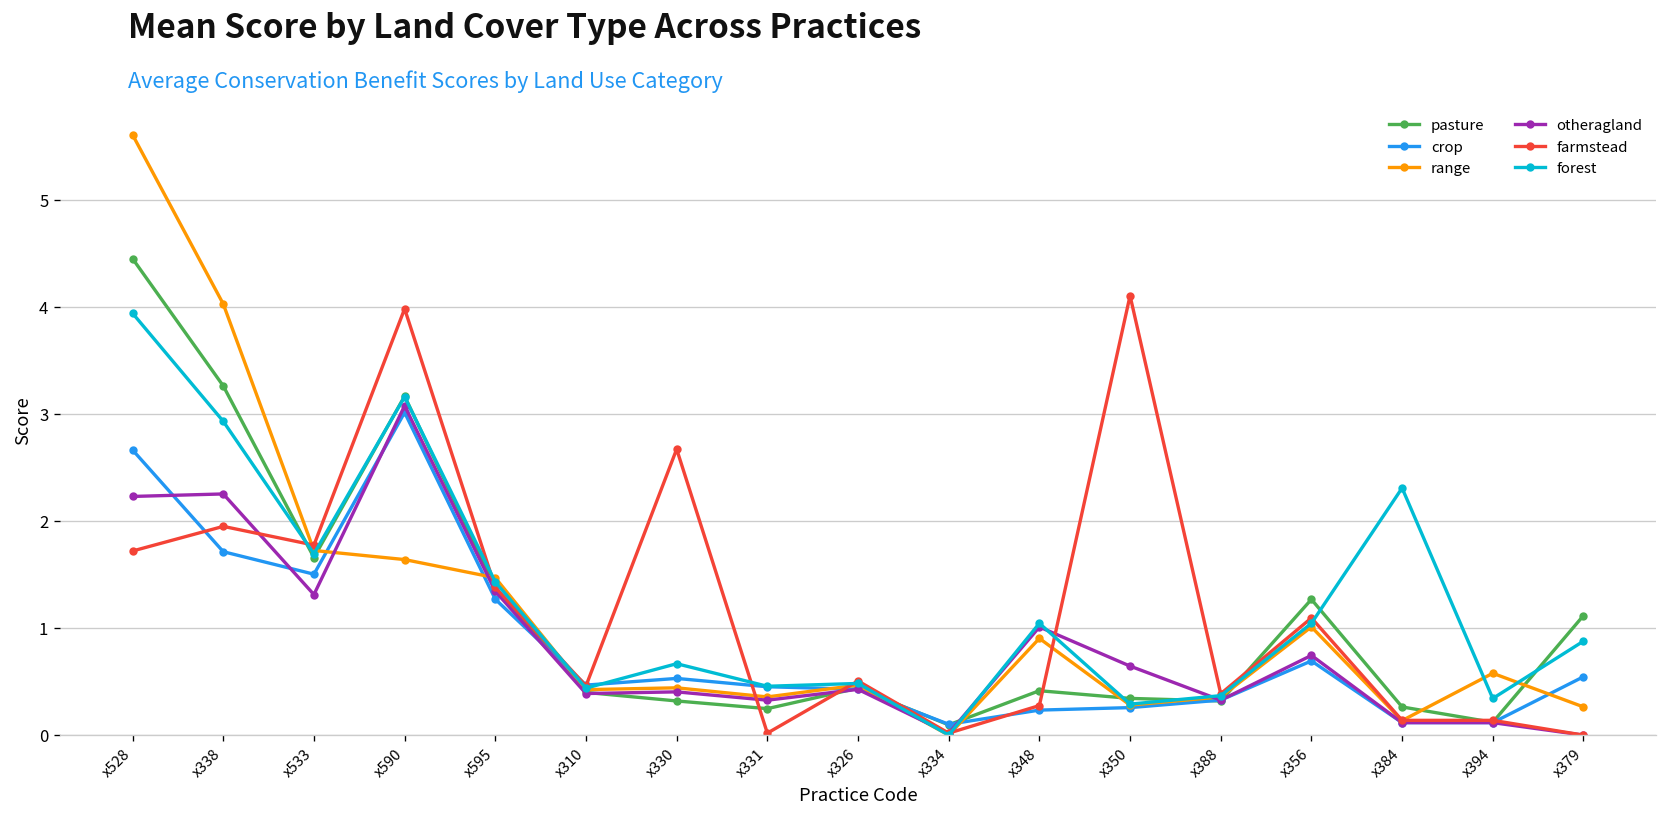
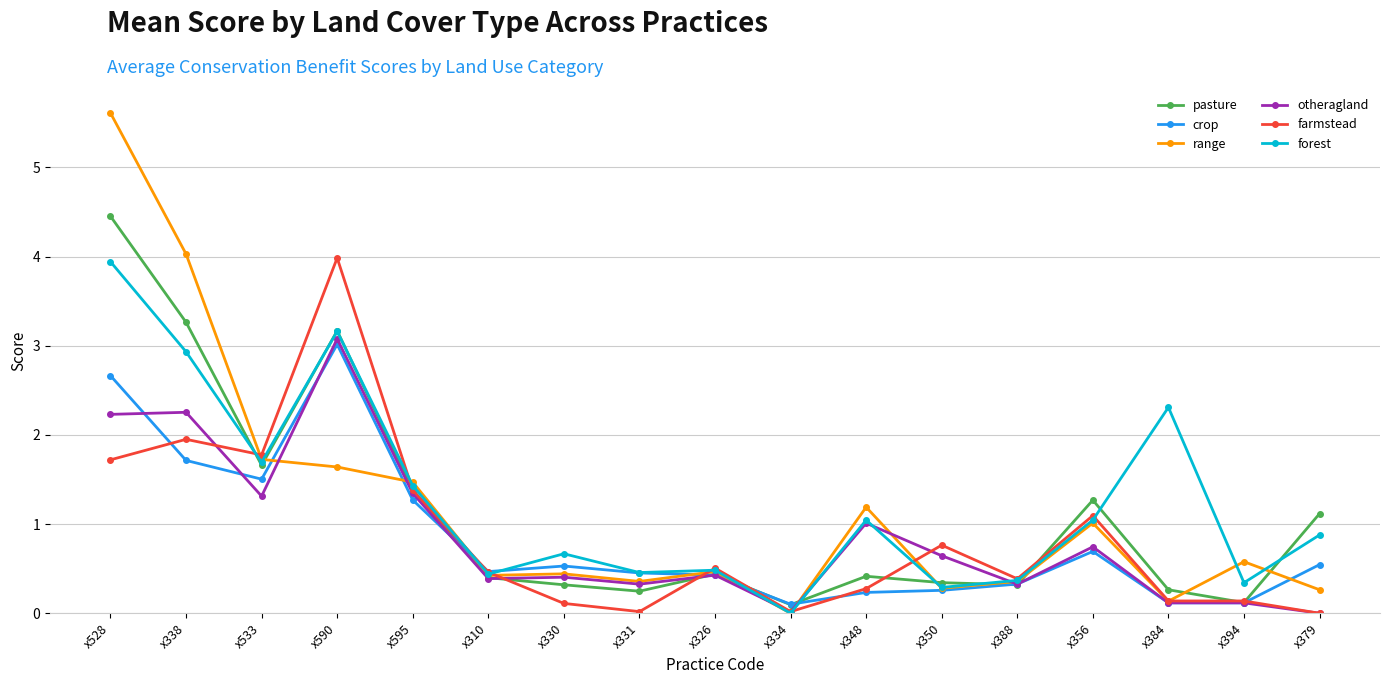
farmstead, x330: 2.7 -> 0.1
range, x348: 0.9 -> 1.2
farmstead, x350: 4.1 -> 0.8
